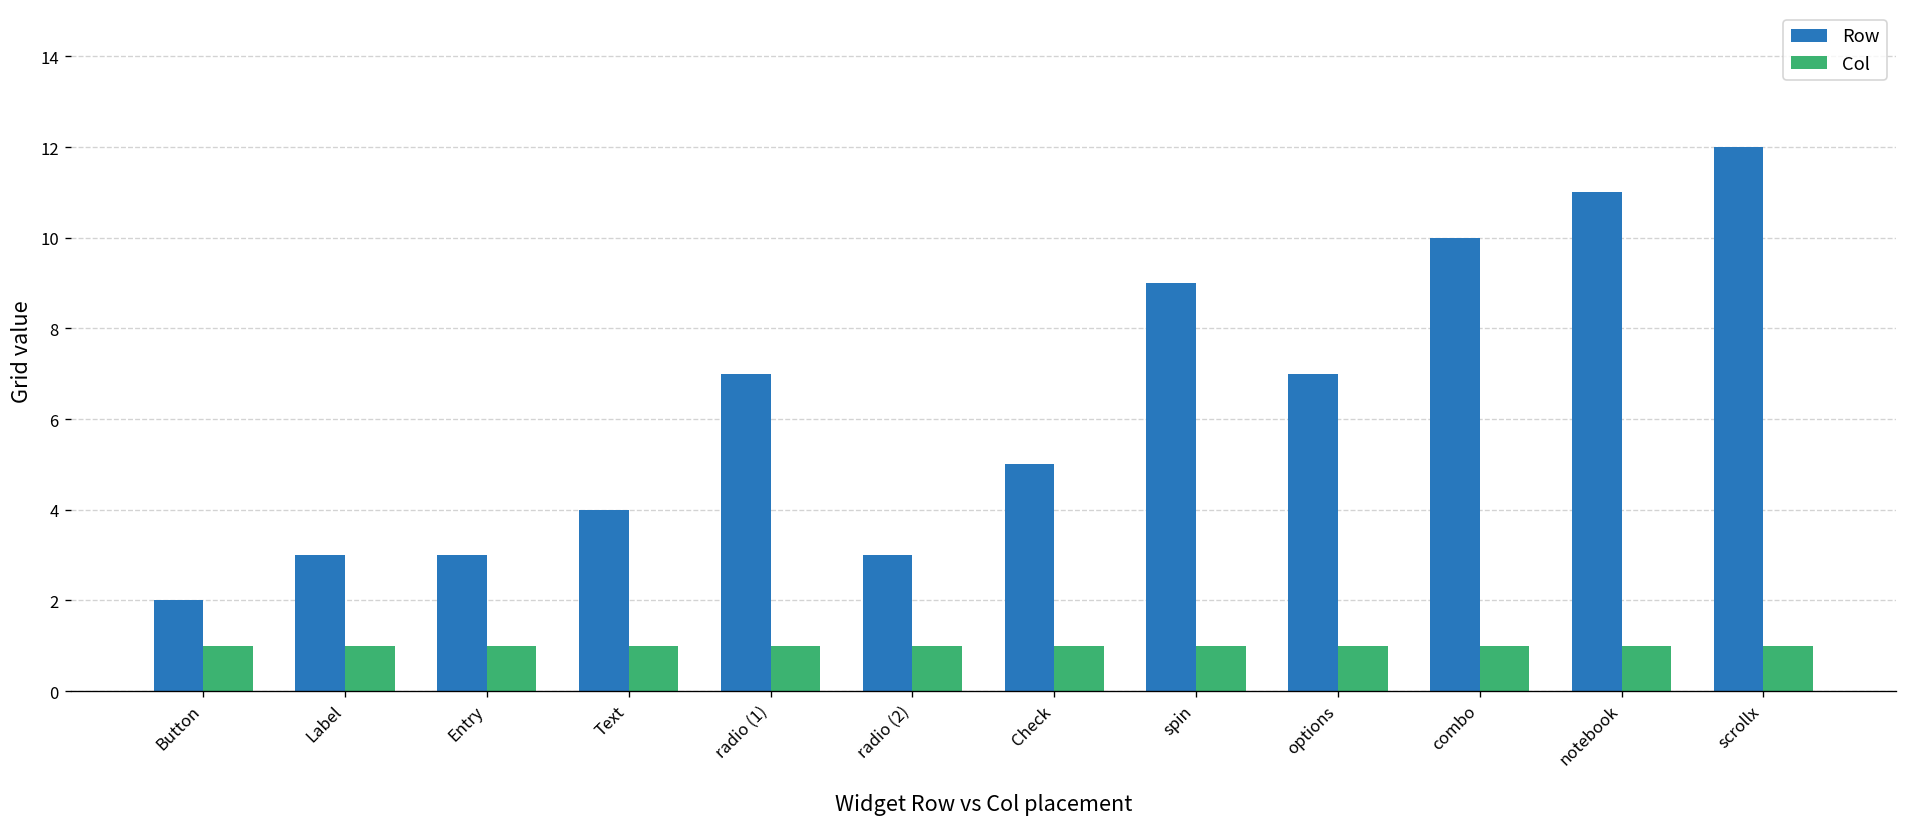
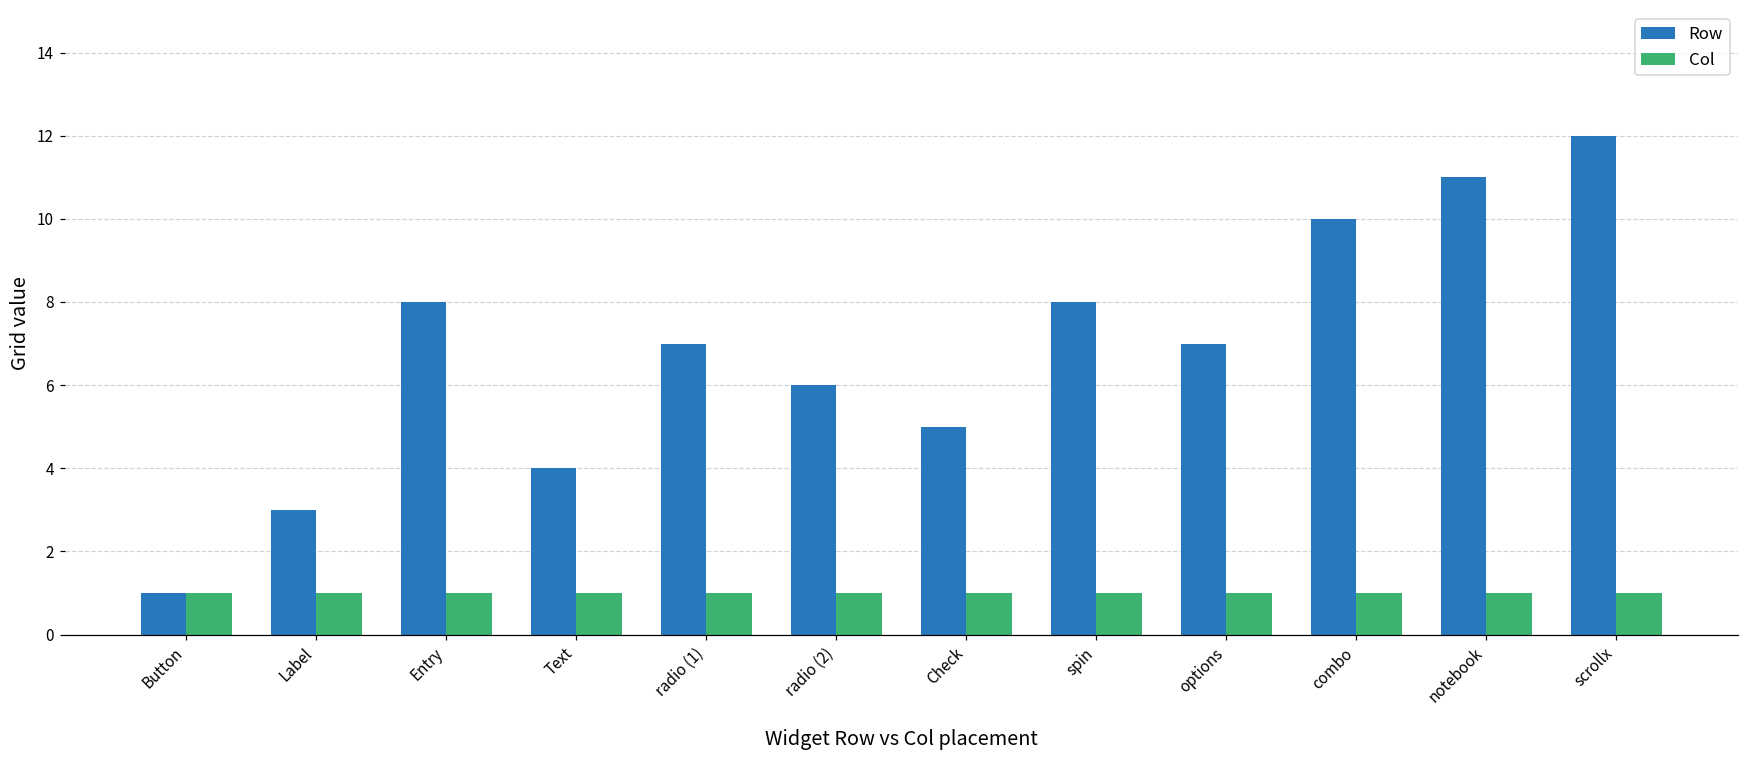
Row, Button: 2 -> 1
Row, Entry: 3 -> 8
Row, radio (2): 3 -> 6
Row, spin: 9 -> 8
